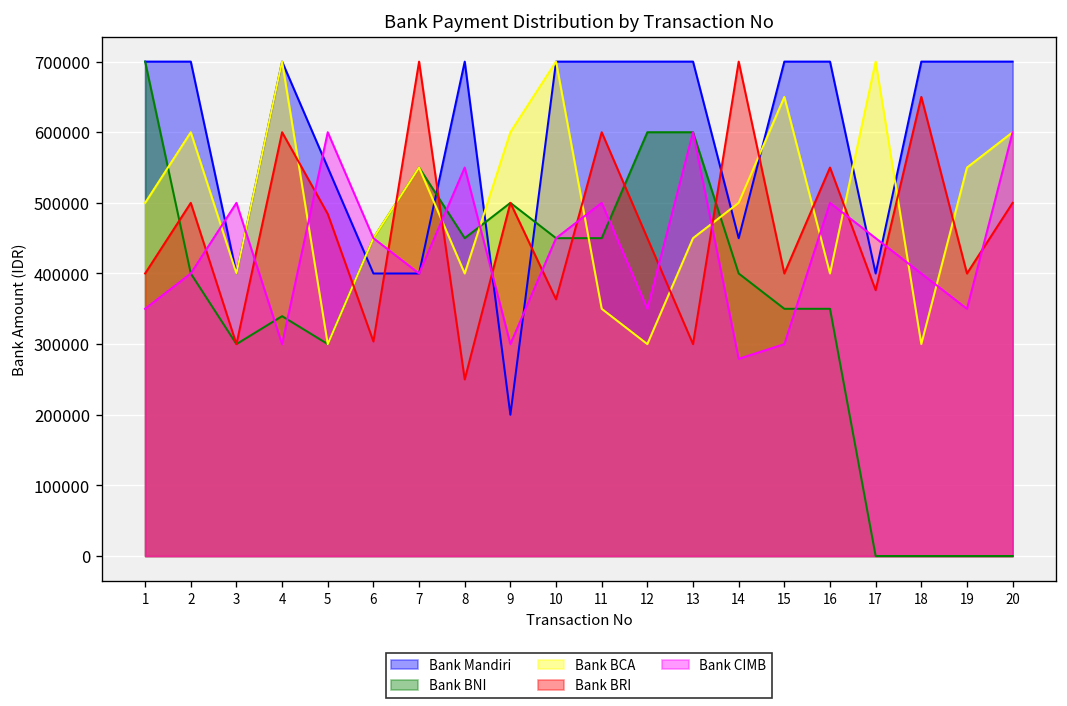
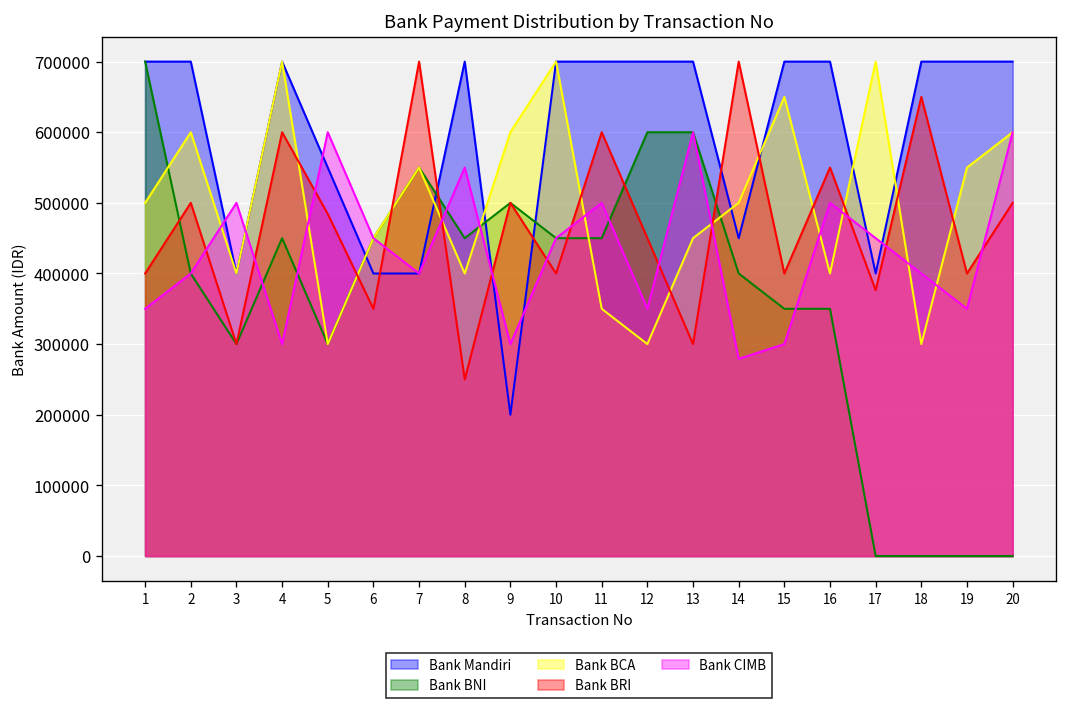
Bank BNI, 4: 340000 -> 450000
Bank BRI, 6: 300000 -> 350000
Bank BRI, 10: 360000 -> 400000
